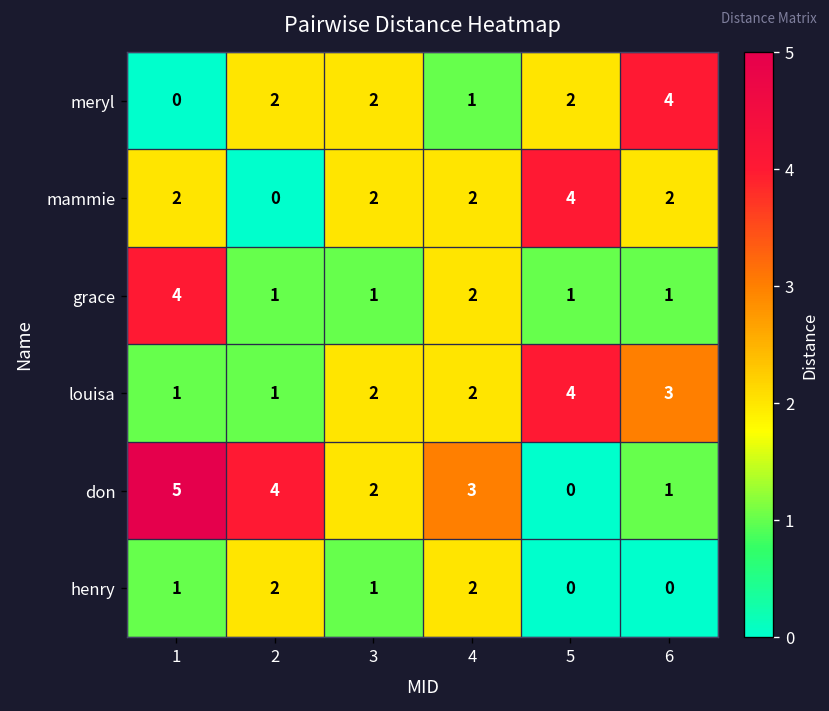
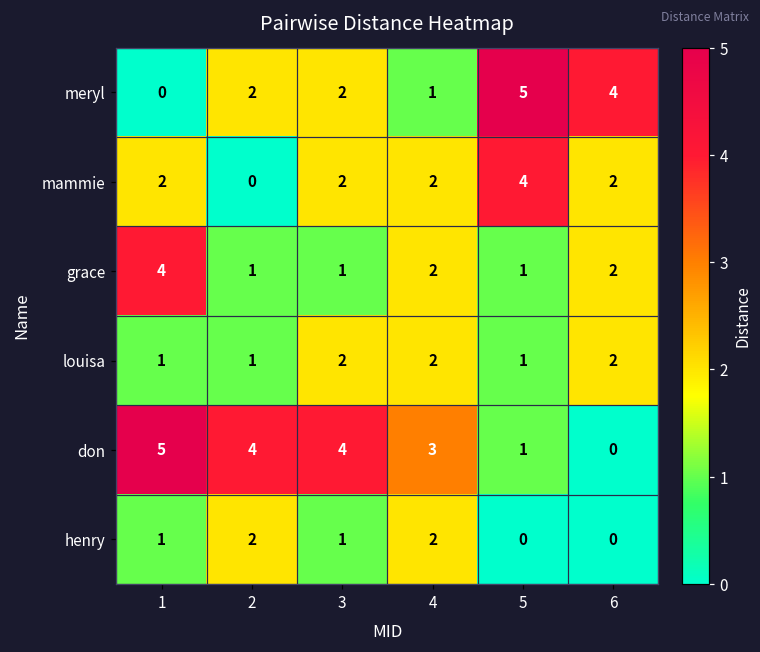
meryl, 5: 2 -> 5
grace, 6: 1 -> 2
louisa, 5: 4 -> 1
louisa, 6: 3 -> 2
don, 3: 2 -> 4
don, 5: 0 -> 1
don, 6: 1 -> 0
